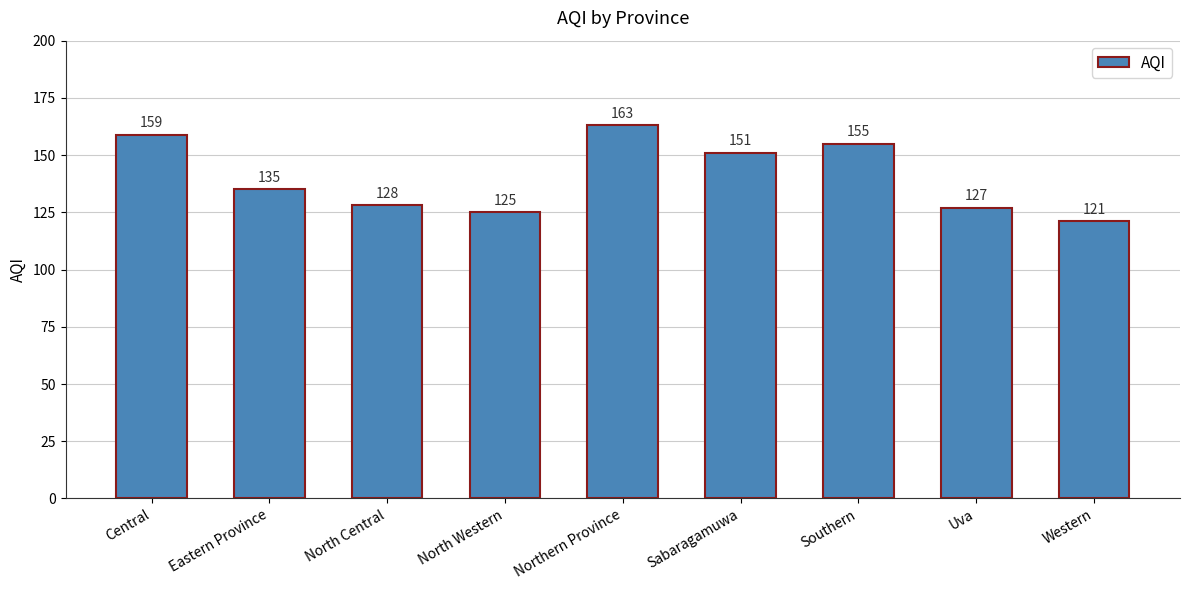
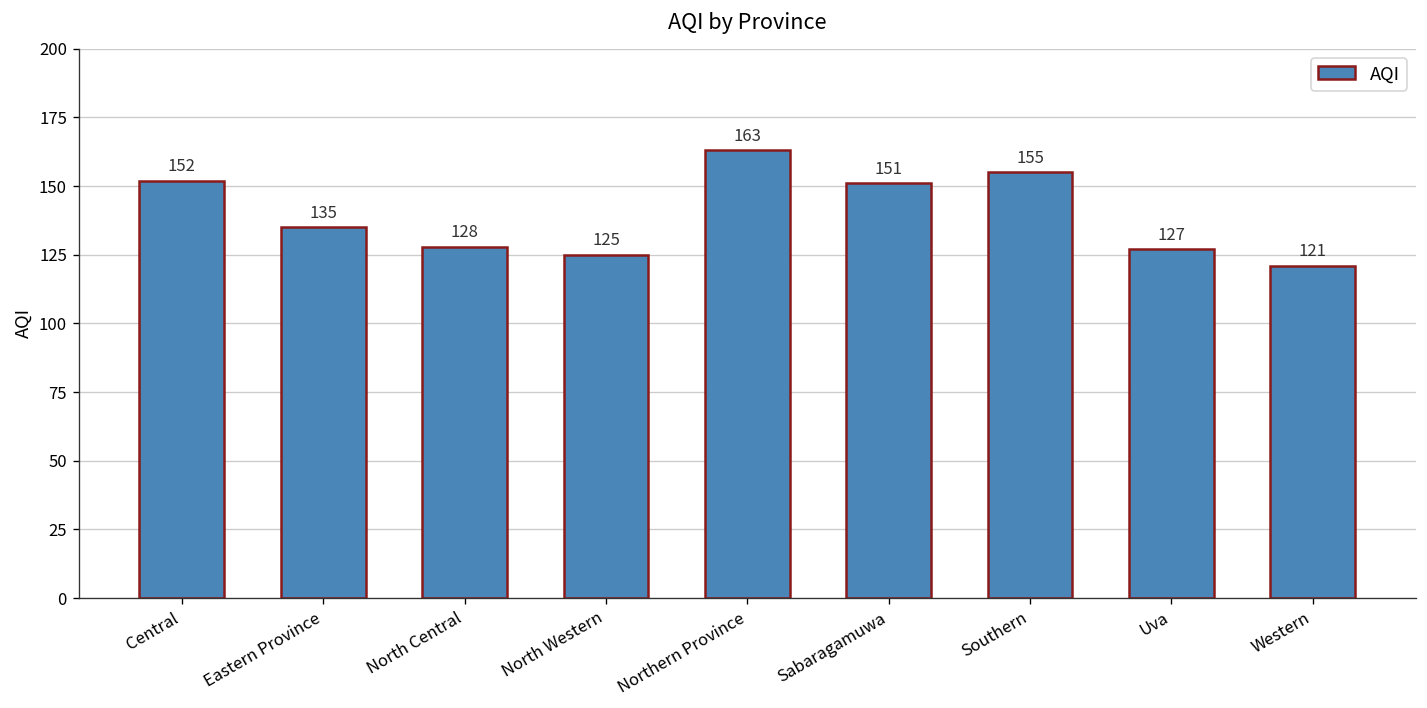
Central: 159 -> 152
